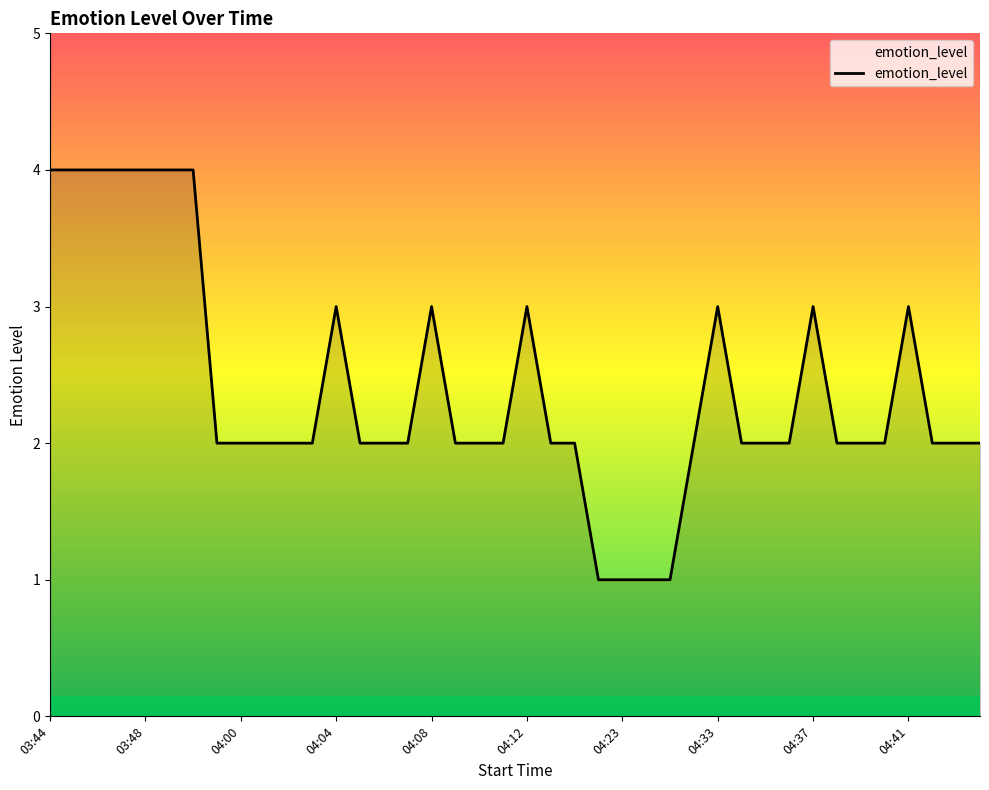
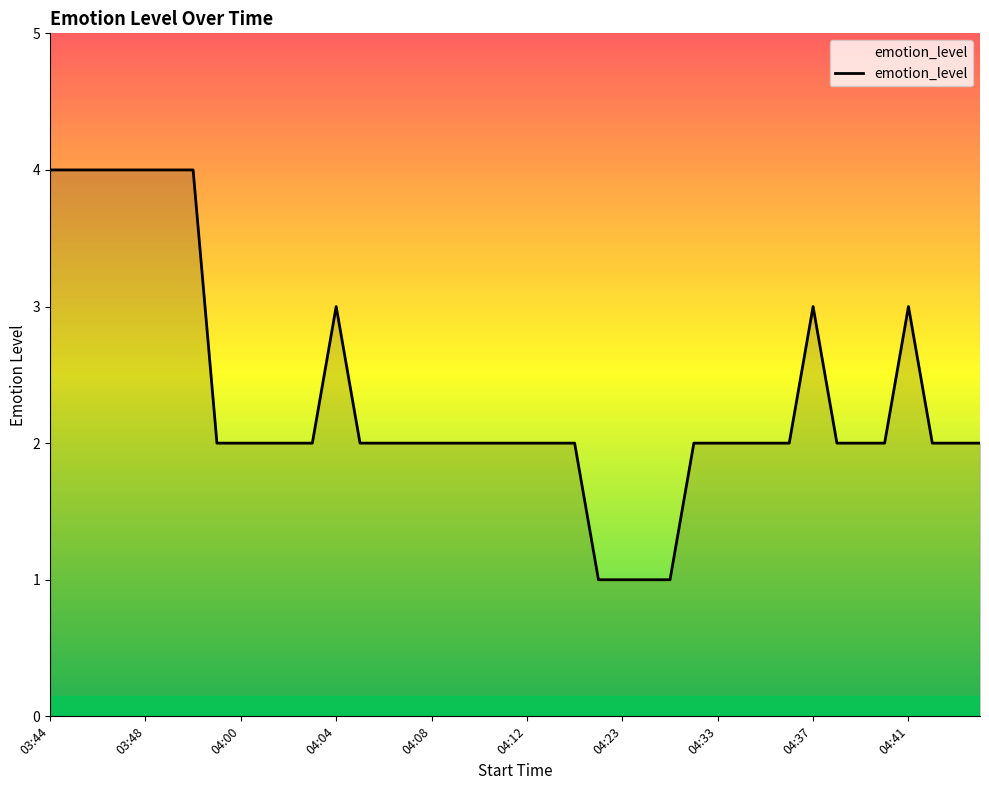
04:08: 3 -> 2
04:12: 3 -> 2
04:33: 3 -> 2
